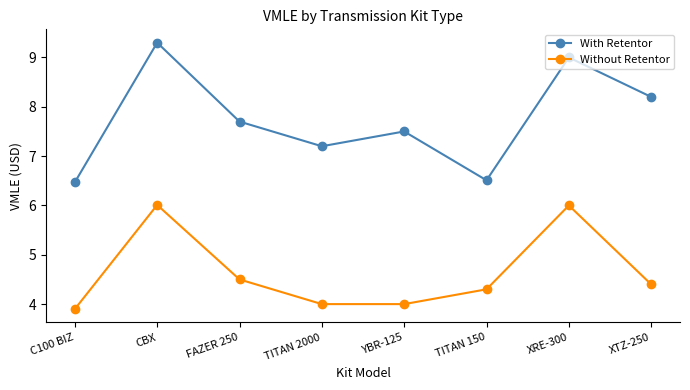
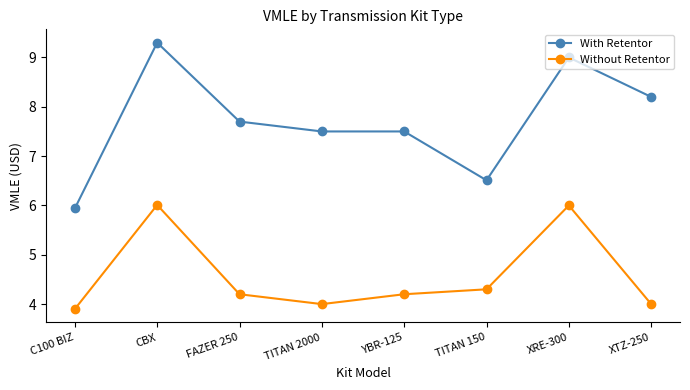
With Retentor, C100 BIZ: 6.5 -> 5.9
Without Retentor, FAZER 250: 4.5 -> 4.2
With Retentor, TITAN 2000: 7.2 -> 7.5
Without Retentor, YBR-125: 4.0 -> 4.2
Without Retentor, XTZ-250: 4.4 -> 4.0
